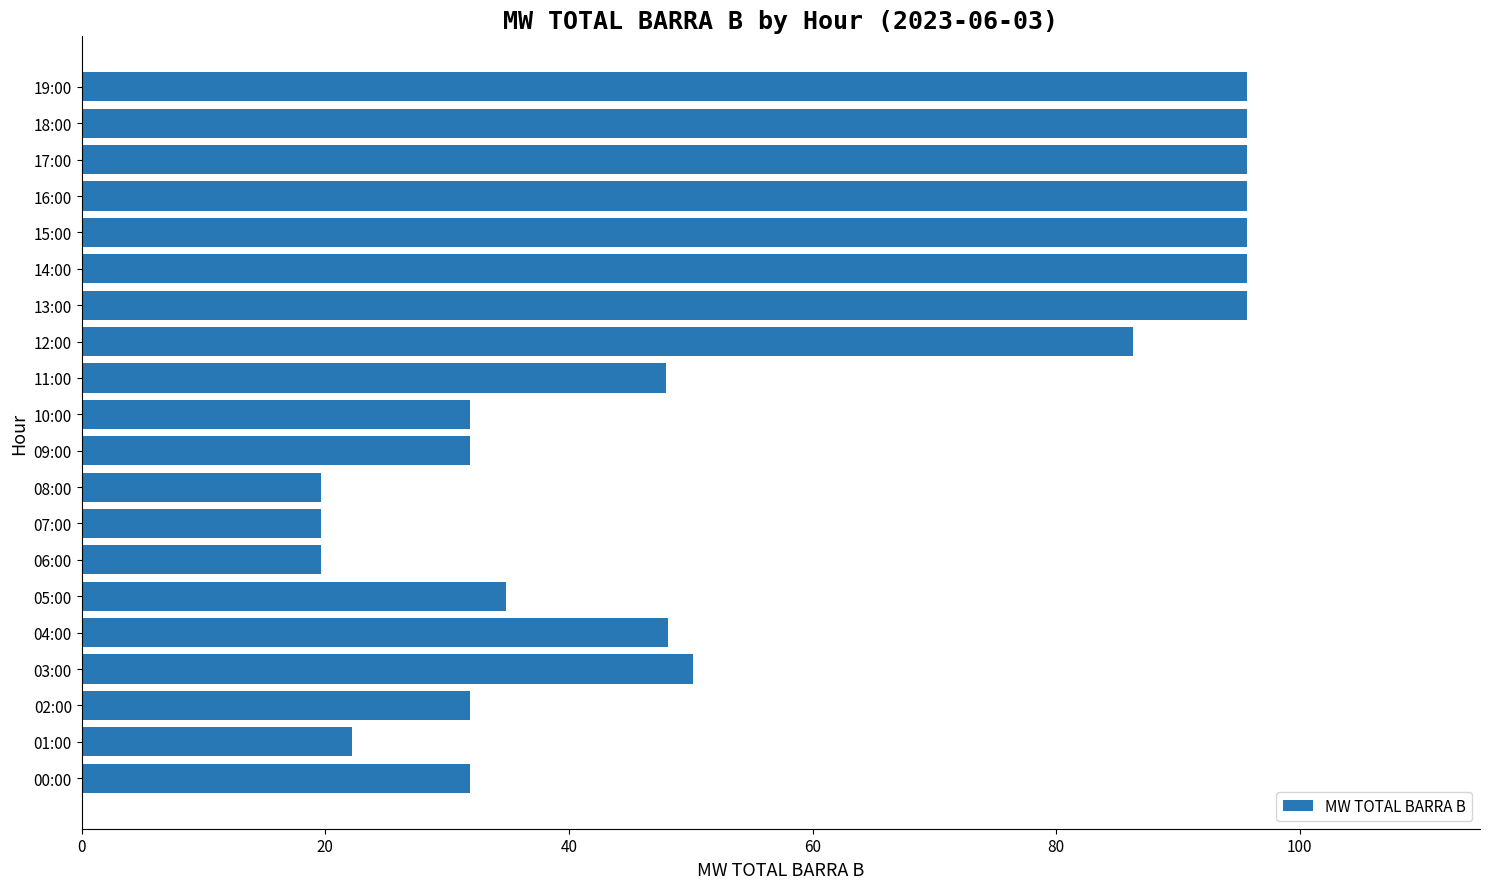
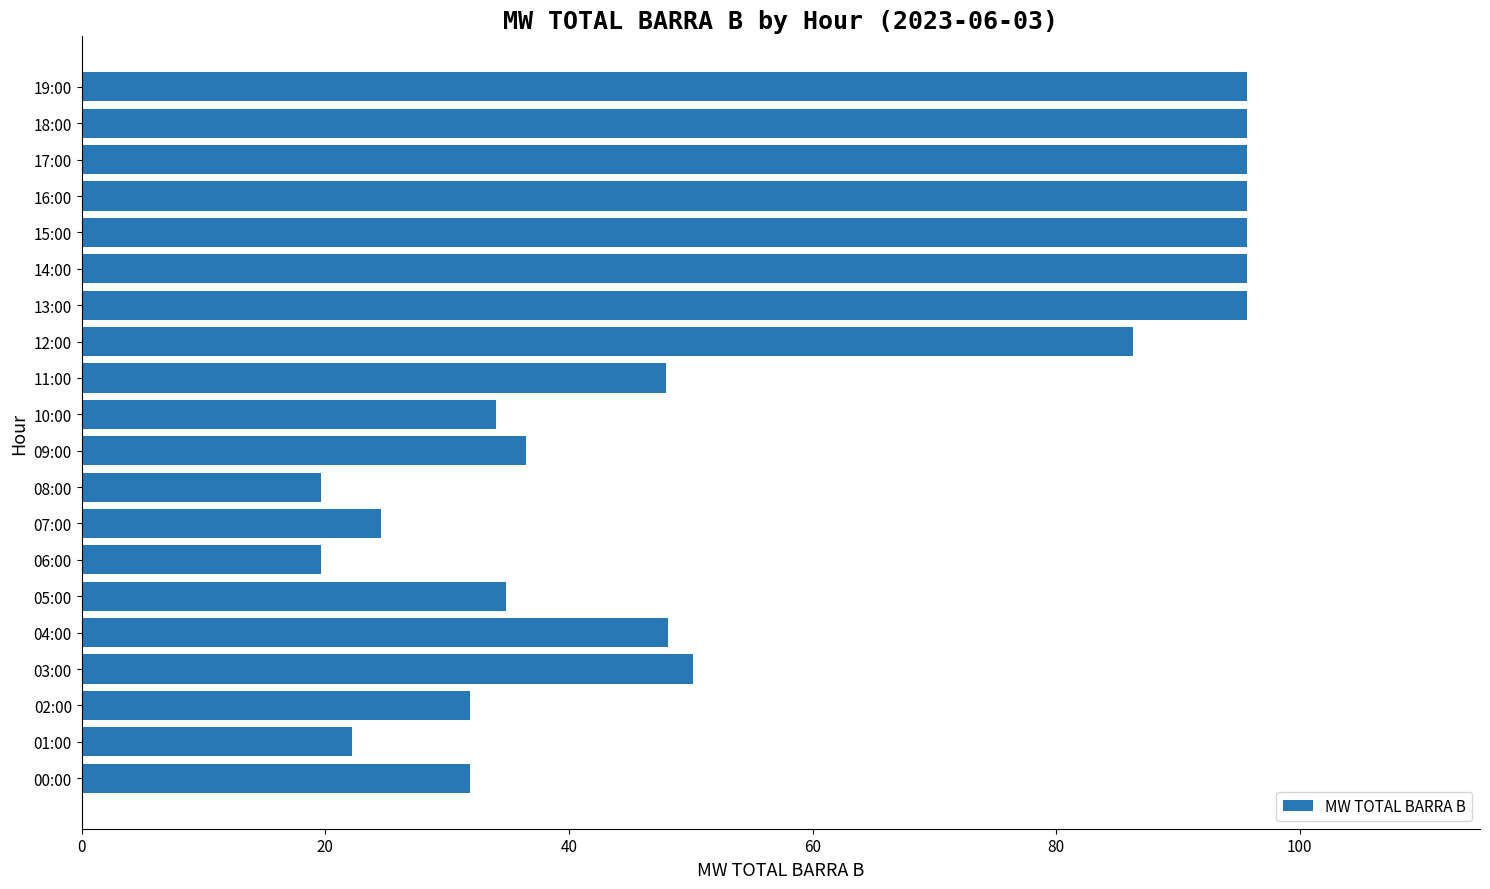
10:00: 31.9 -> 34.0
09:00: 31.9 -> 36.5
07:00: 19.6 -> 24.5
